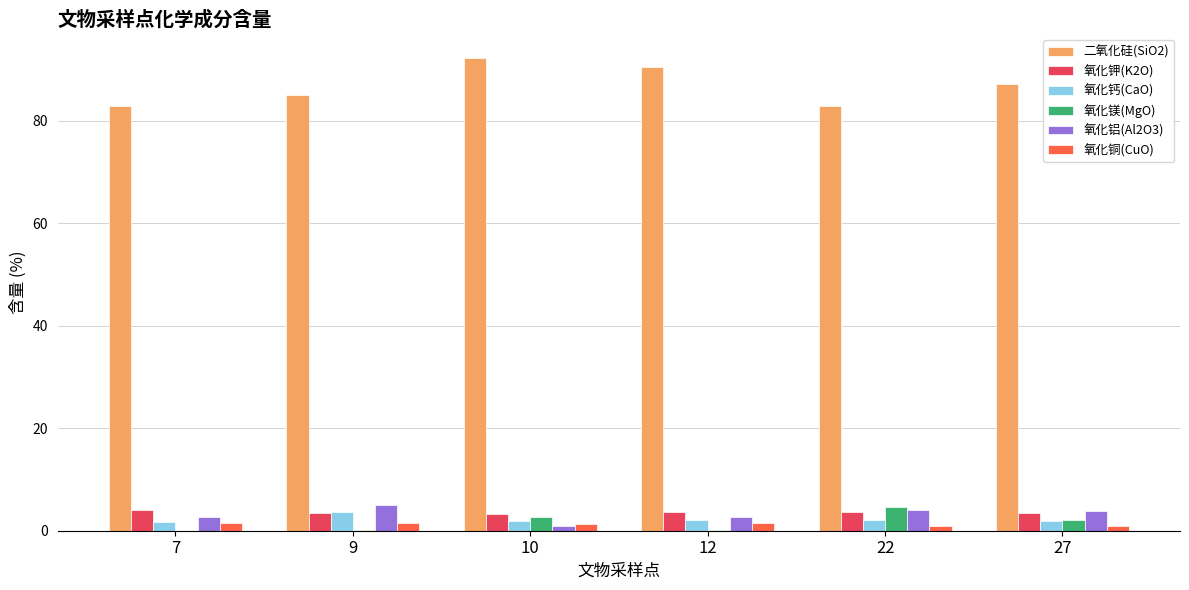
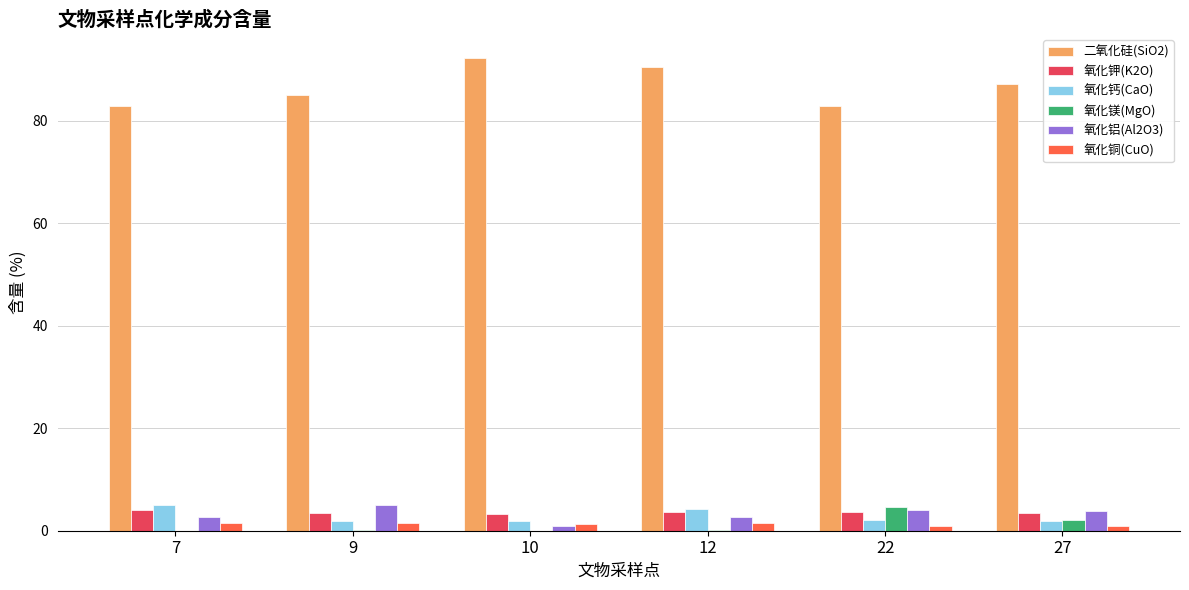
氧化钙(CaO), 7: 2 -> 5
氧化钙(CaO), 9: 4 -> 2
氧化镁(MgO), 10: 3 -> 0
氧化钙(CaO), 12: 2 -> 4
